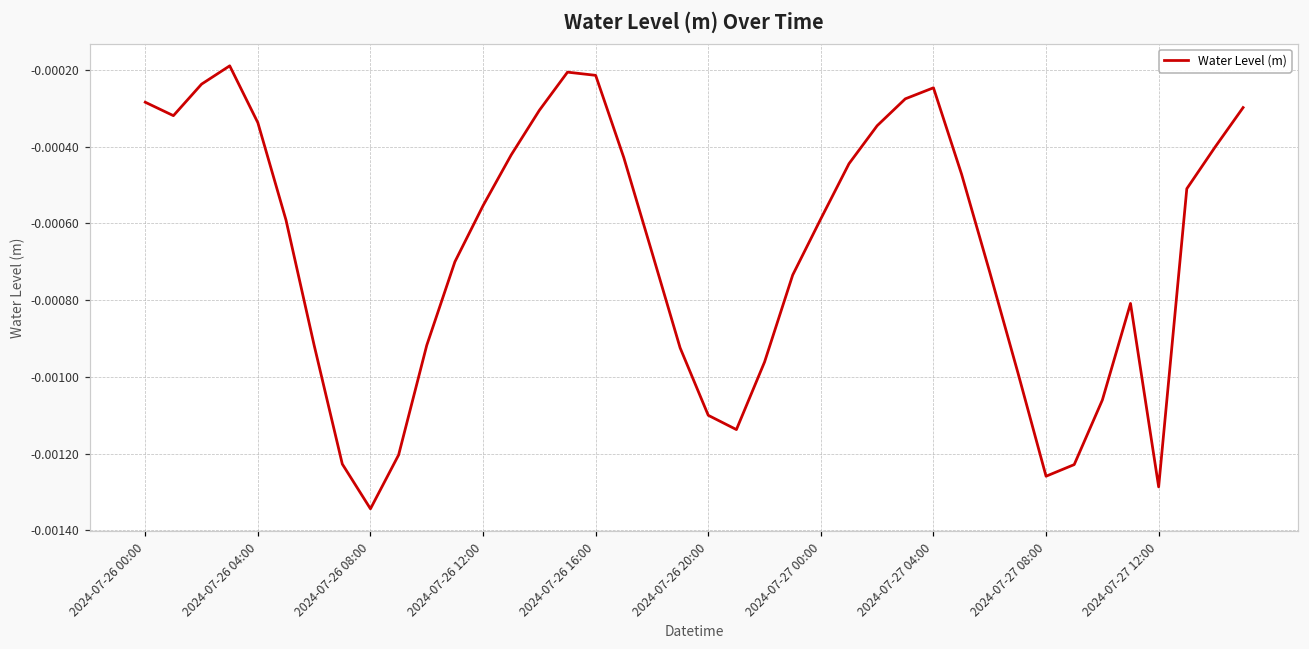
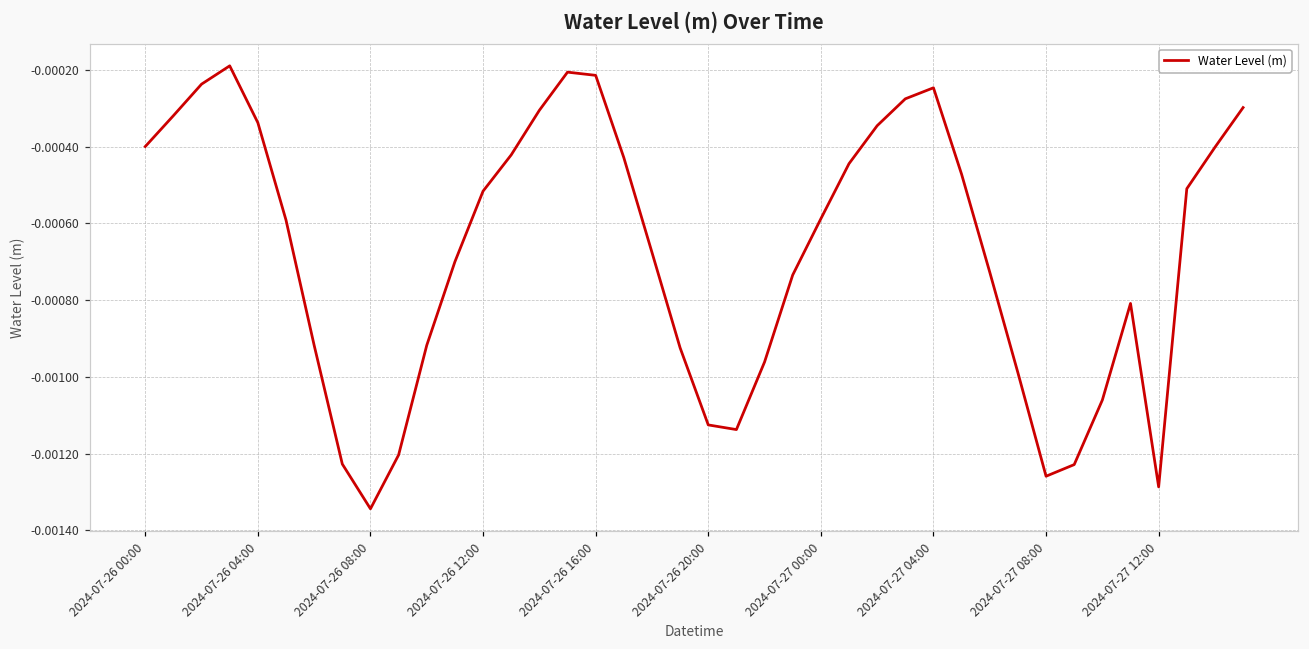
2024-07-26 00:00: -0.00028 -> -0.00040
2024-07-26 12:00: -0.00055 -> -0.00052
2024-07-26 20:00: -0.00110 -> -0.00113
